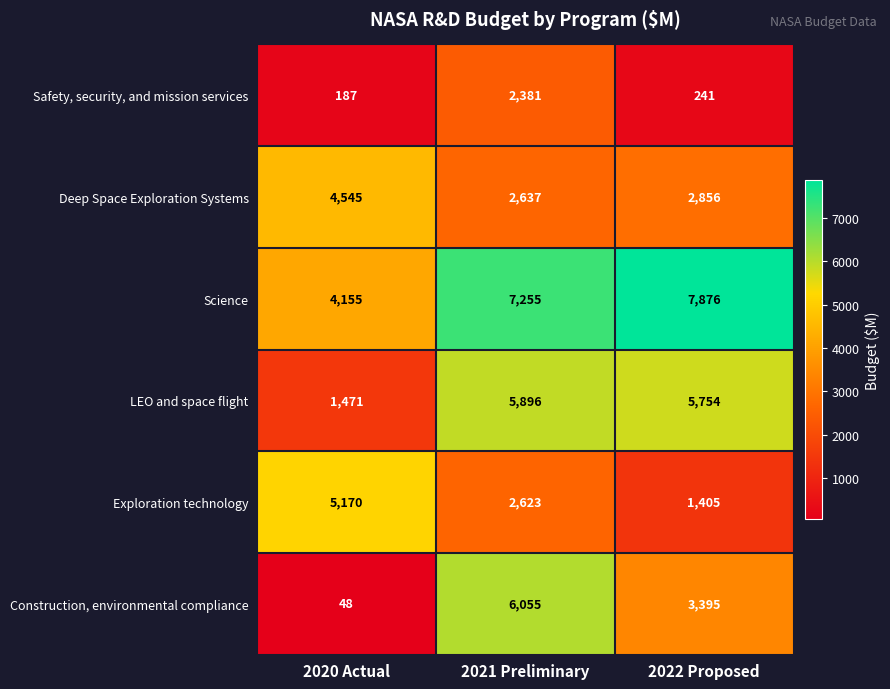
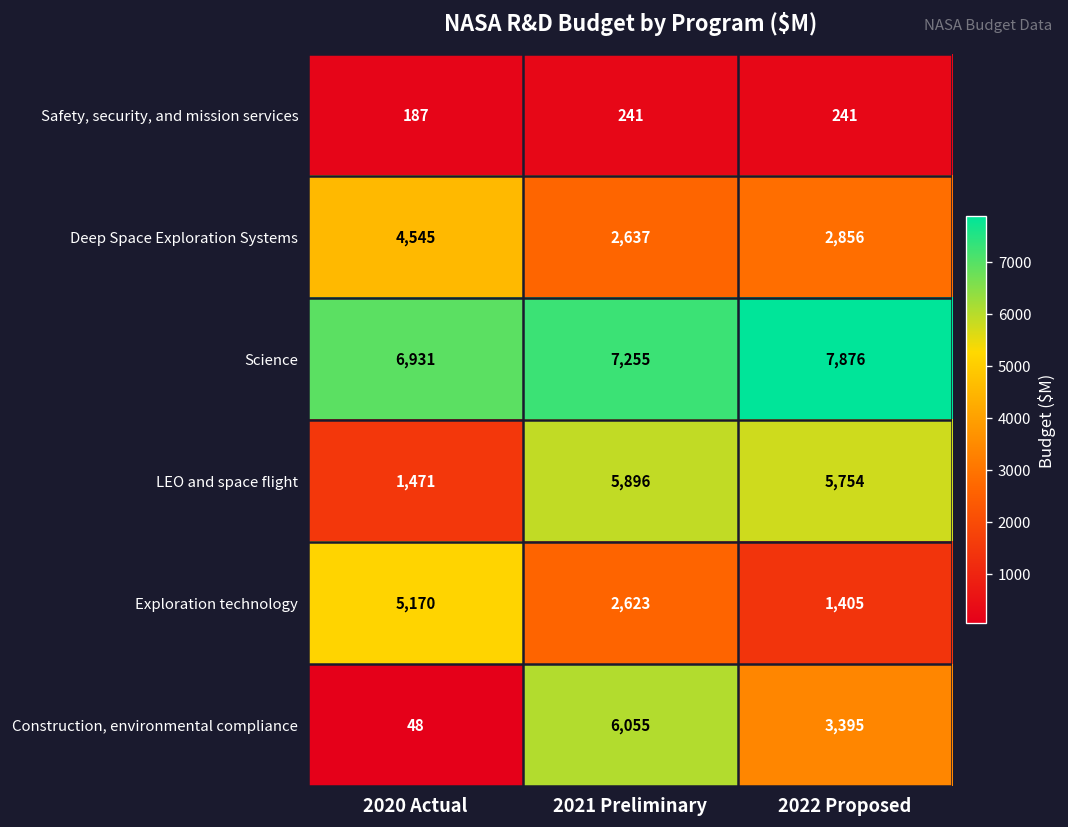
Safety, security, and mission services, 2021 Preliminary: 2,381 -> 241
Science, 2020 Actual: 4,155 -> 6,931
